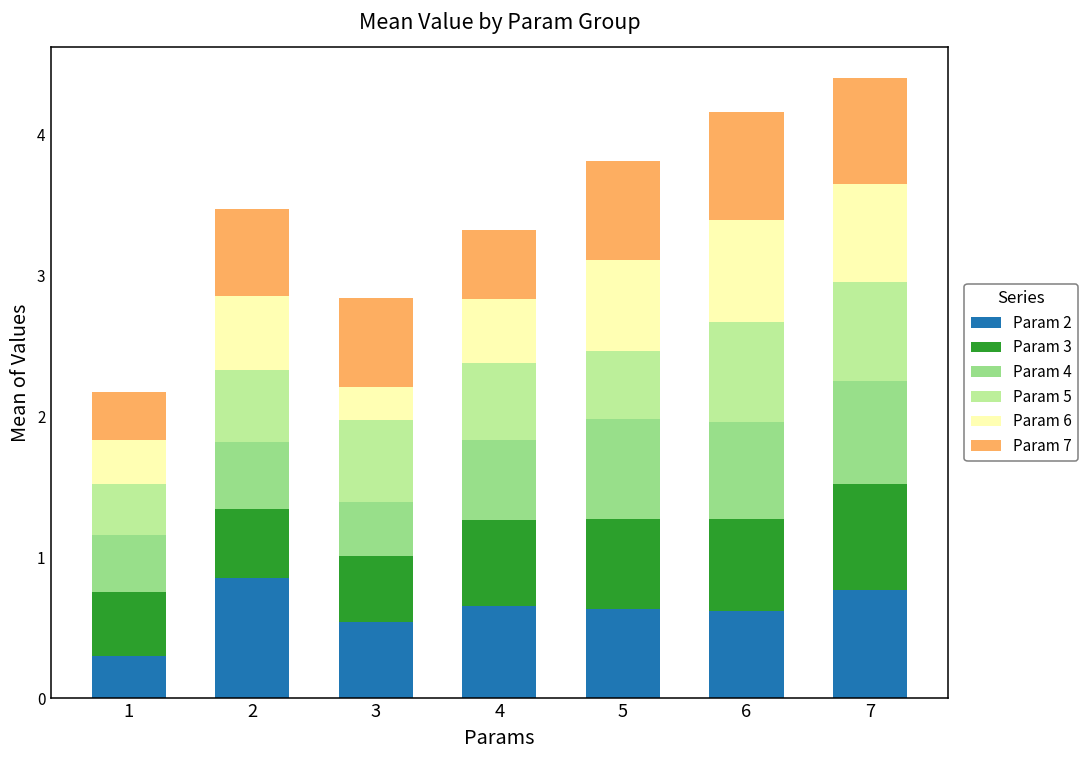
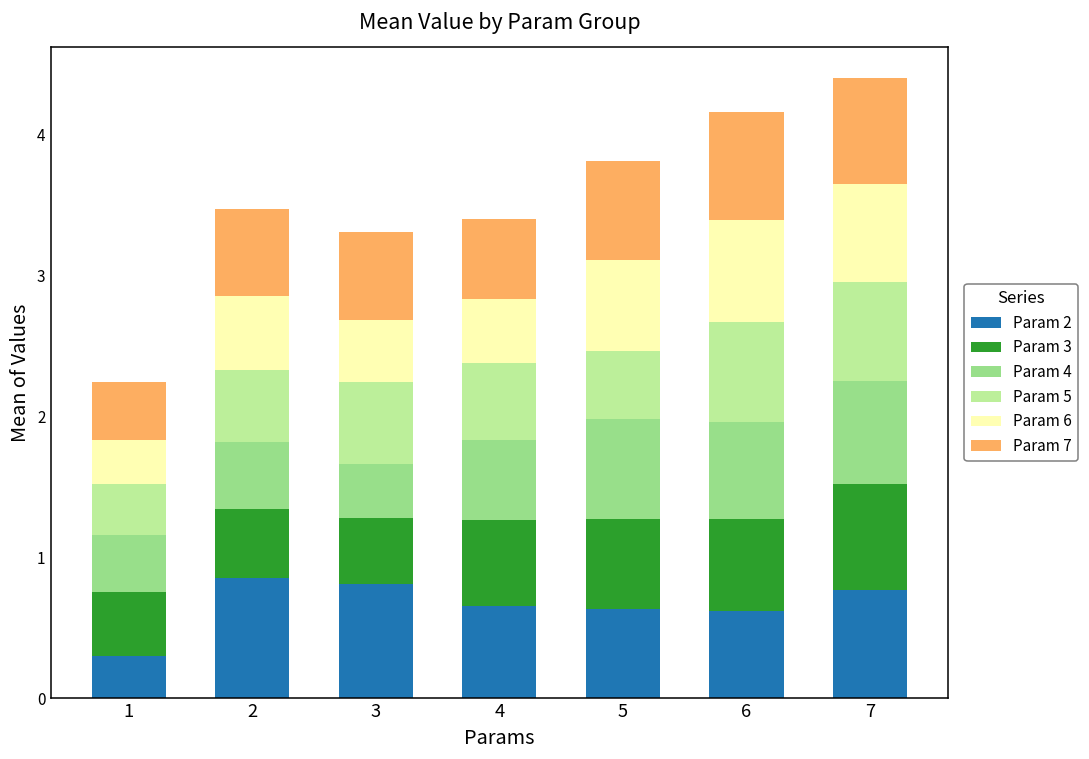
Param 7, 1: 0.34 -> 0.41
Param 2, 3: 0.54 -> 0.81
Param 6, 3: 0.24 -> 0.44
Param 7, 4: 0.49 -> 0.57
